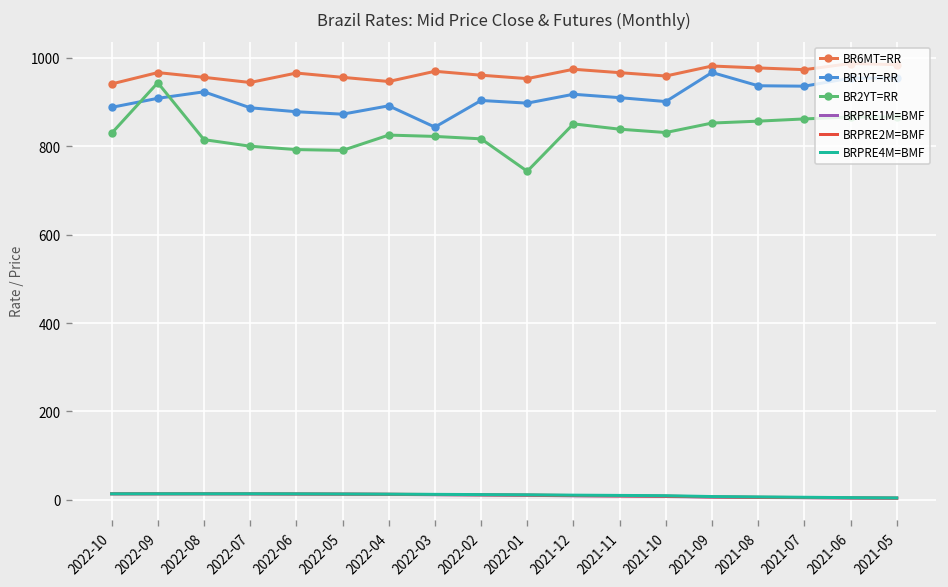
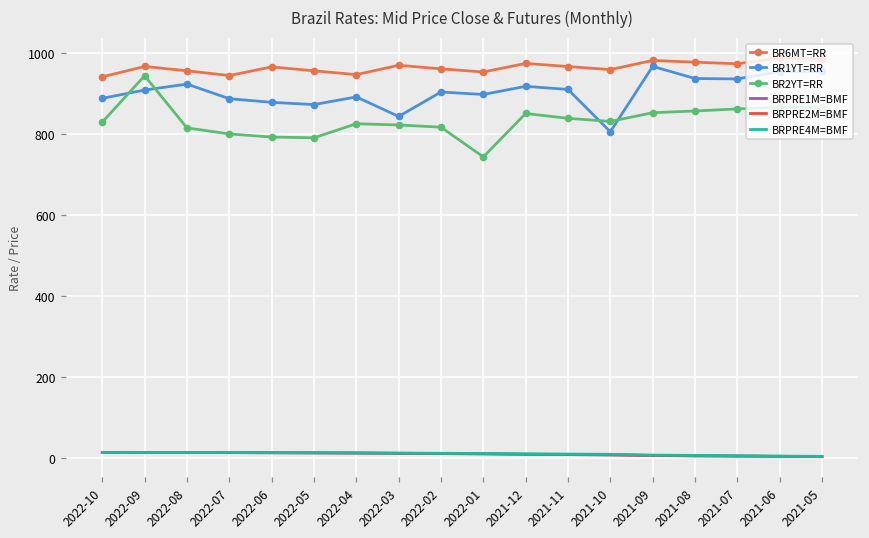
BR1YT=RR, 2021-10: 900 -> 810
